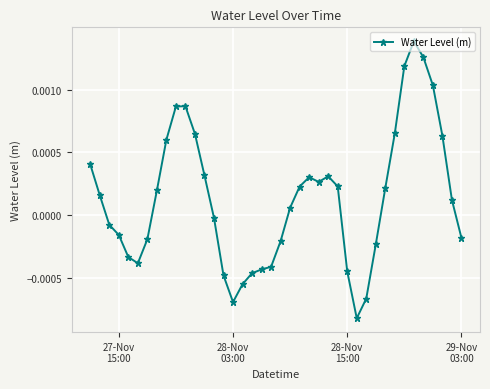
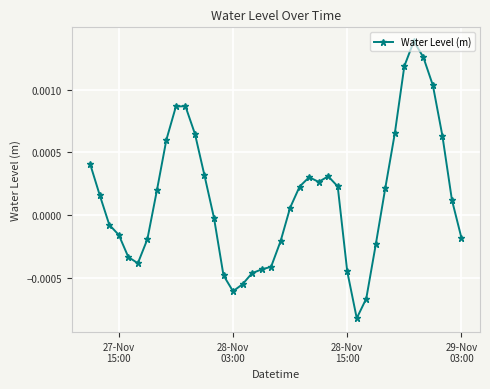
28-Nov 03:00: -0.00069 -> -0.00060
